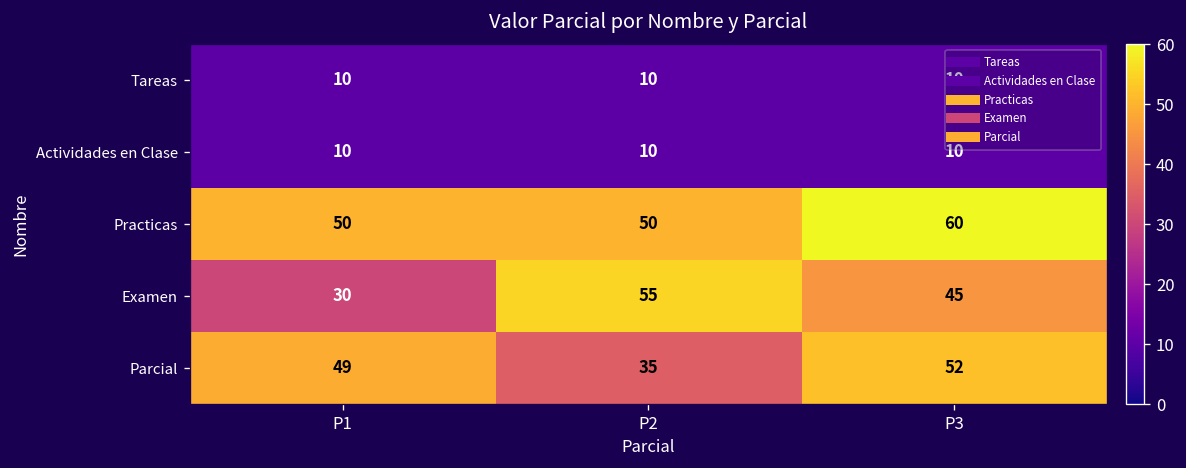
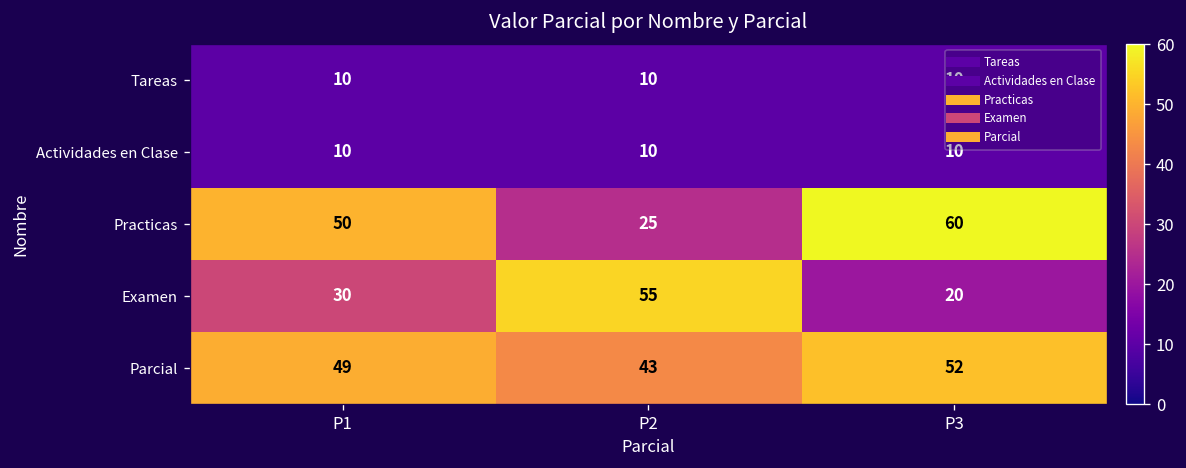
Practicas, P2: 50 -> 25
Examen, P3: 45 -> 20
Parcial, P2: 35 -> 43
